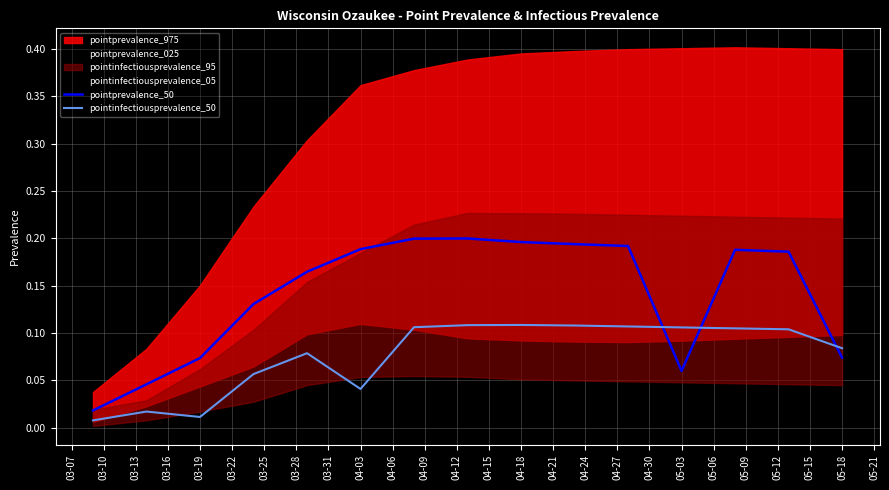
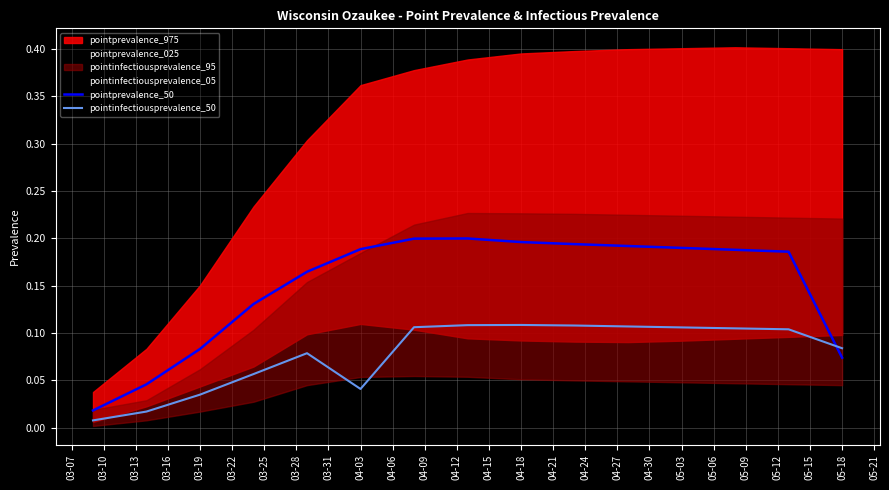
pointprevalence_50, 03-19: 0.07 -> 0.08
pointinfectiousprevalence_50, 03-19: 0.01 -> 0.03
pointprevalence_50, 05-03: 0.06 -> 0.19
